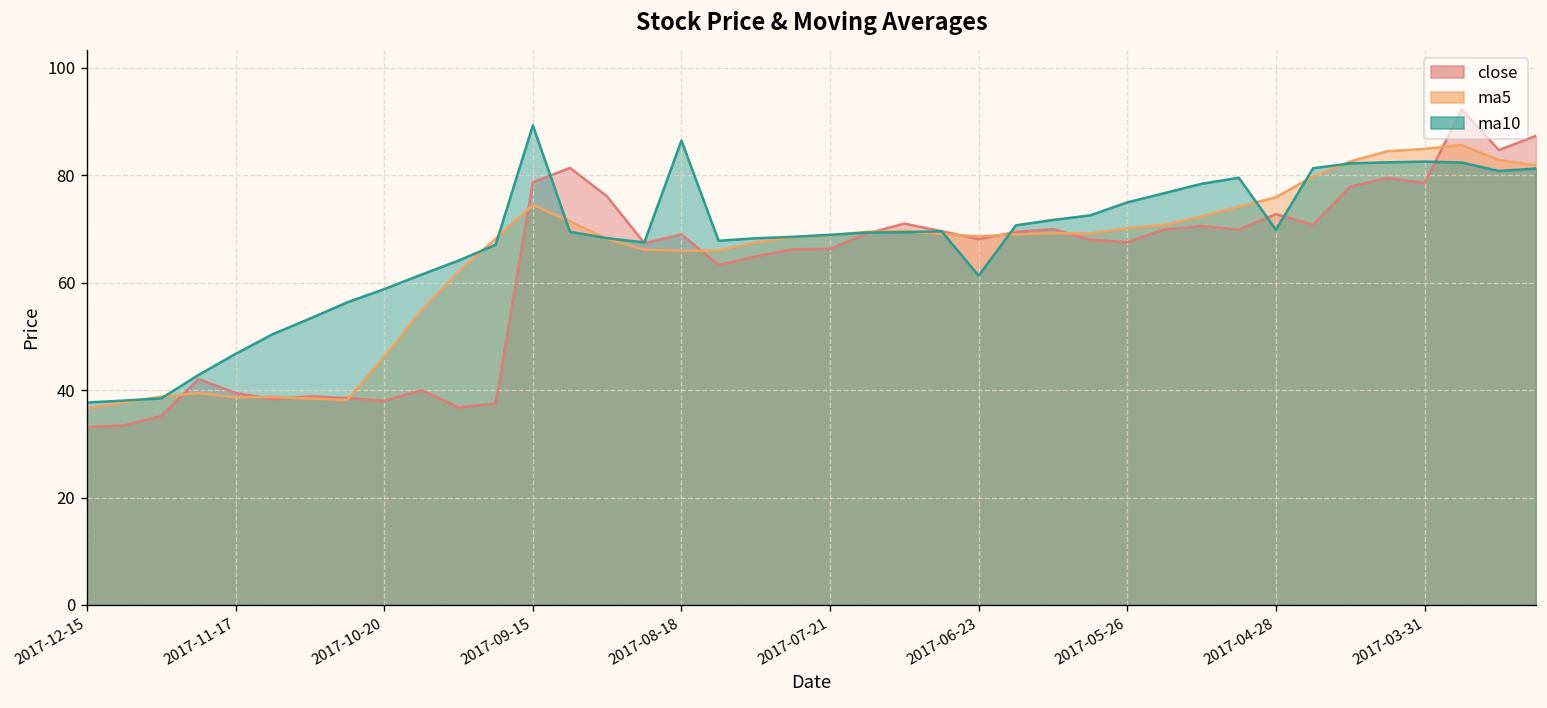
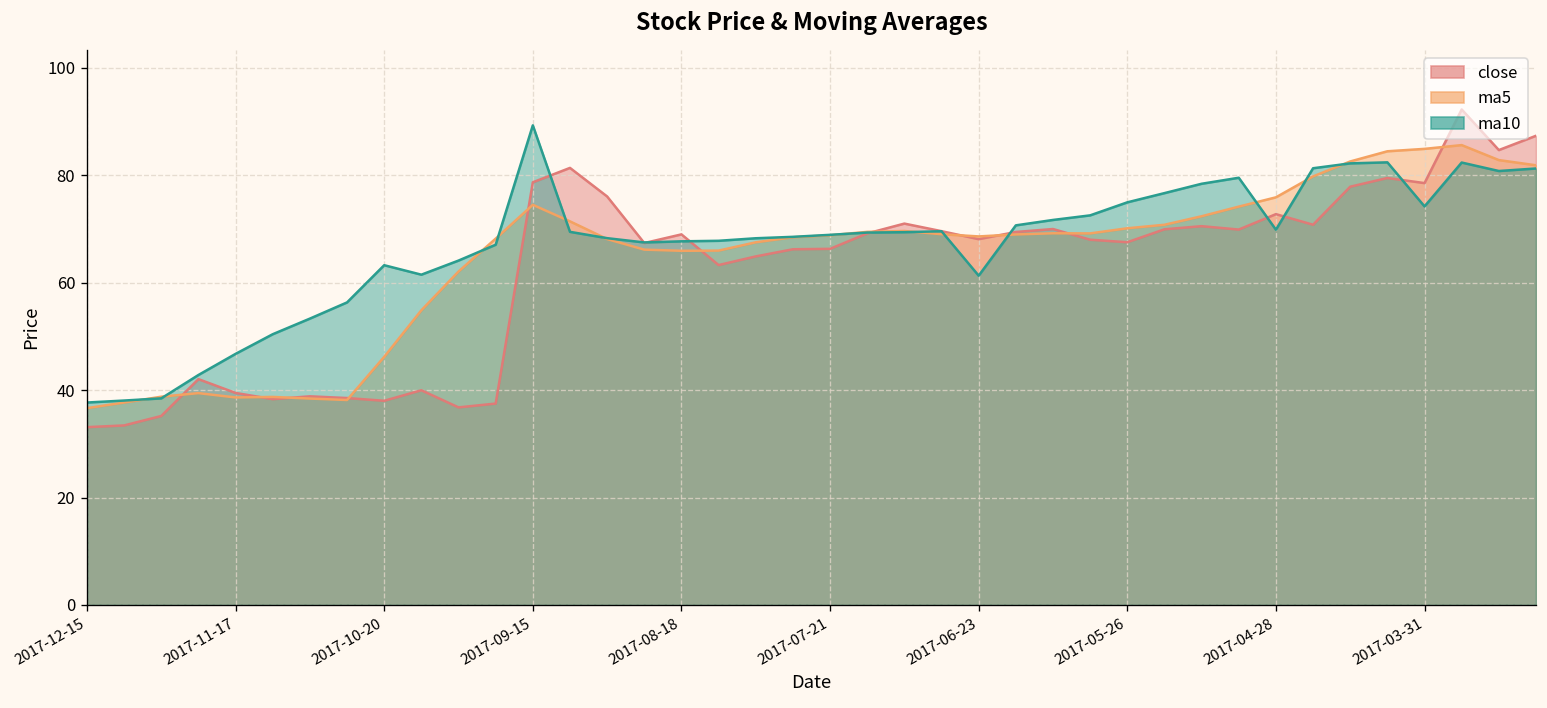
ma10, 2017-10-20: 59 -> 63
ma10, 2017-08-18: 86 -> 68
ma10, 2017-03-31: 83 -> 74
